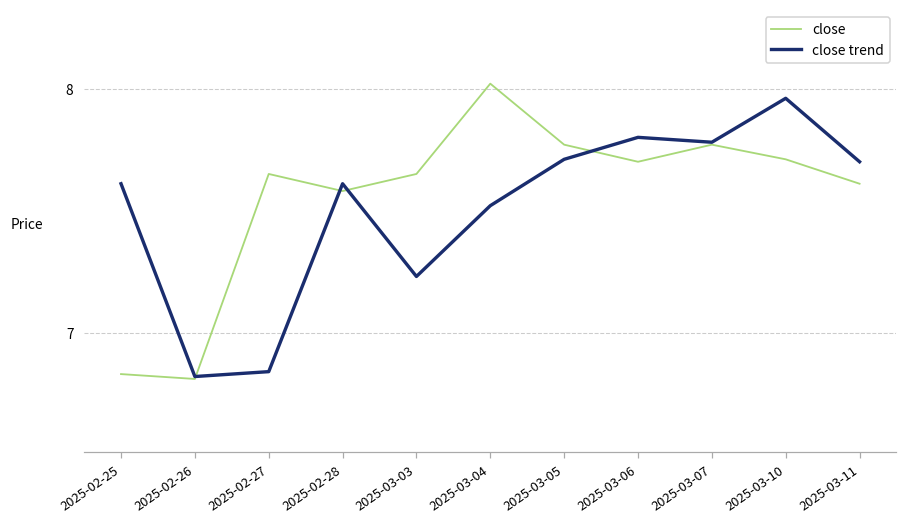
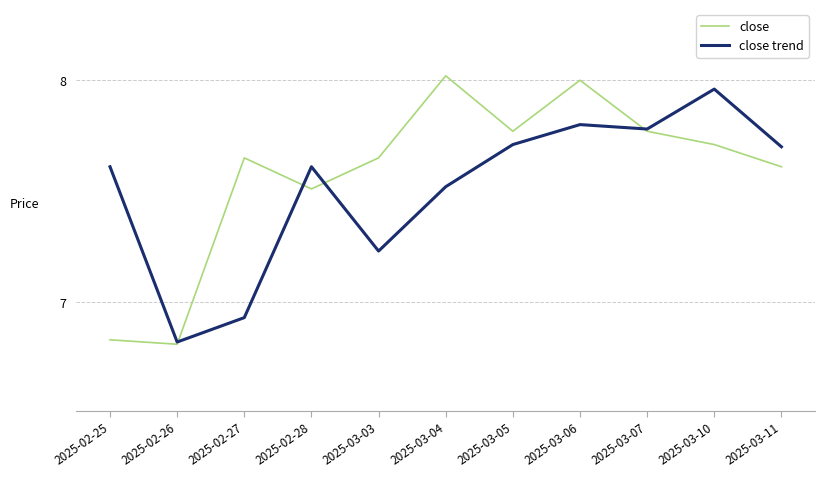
close trend, 2025-02-27: 6.84 -> 6.93
close, 2025-02-28: 7.58 -> 7.51
close, 2025-03-06: 7.7 -> 8.0
